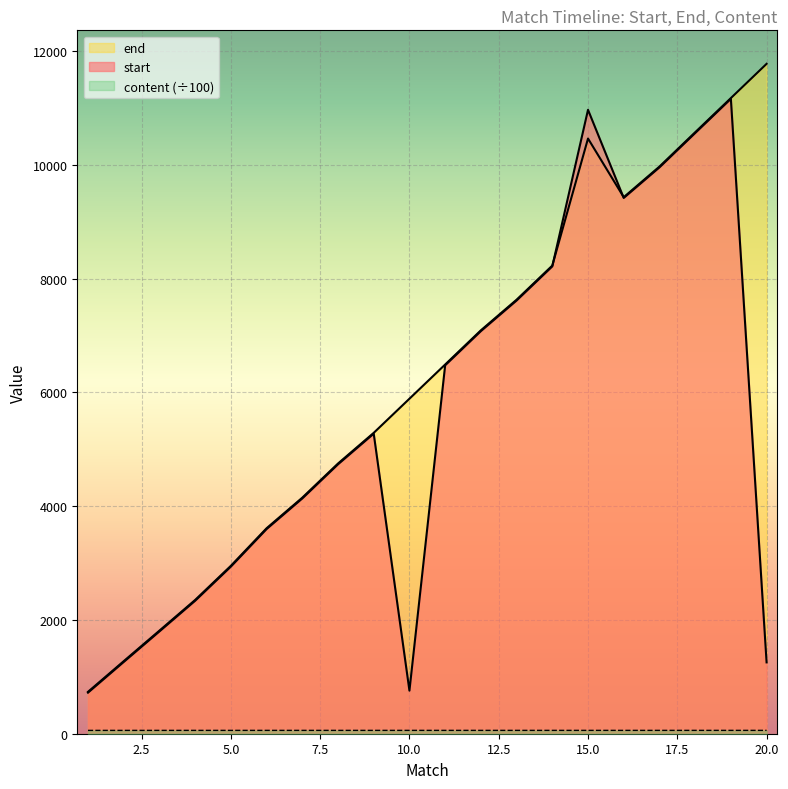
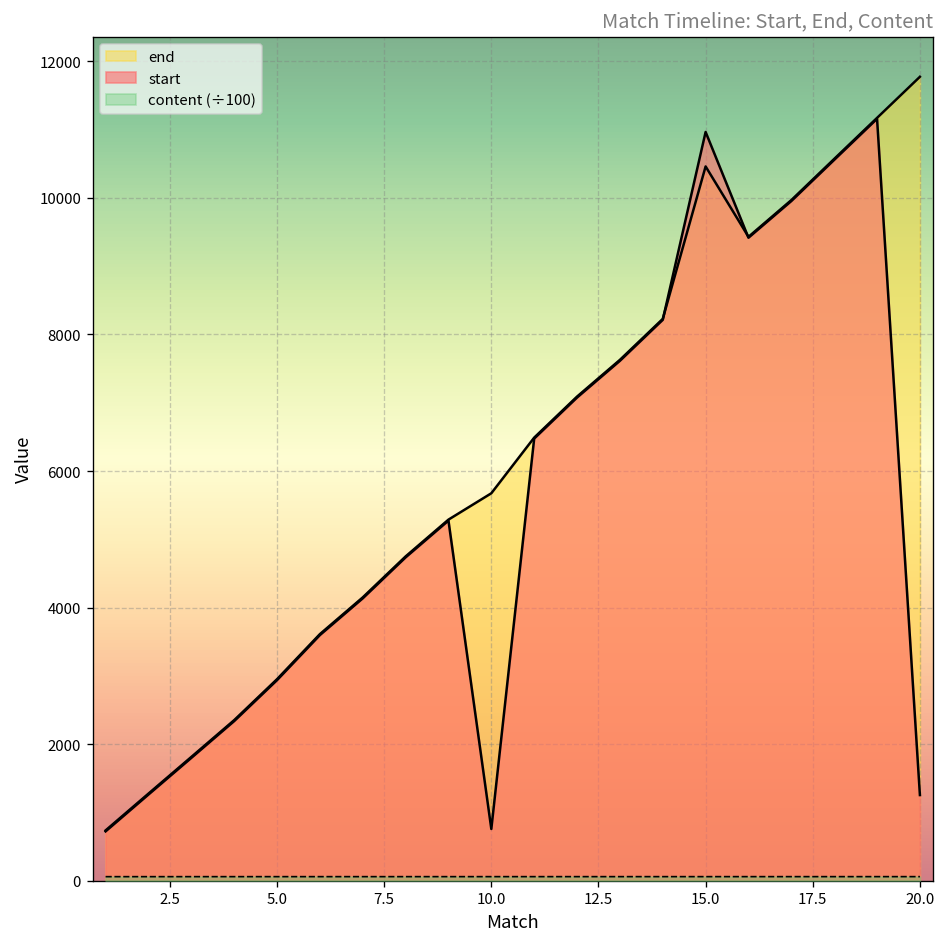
end, 10.0: 5900 -> 5700
